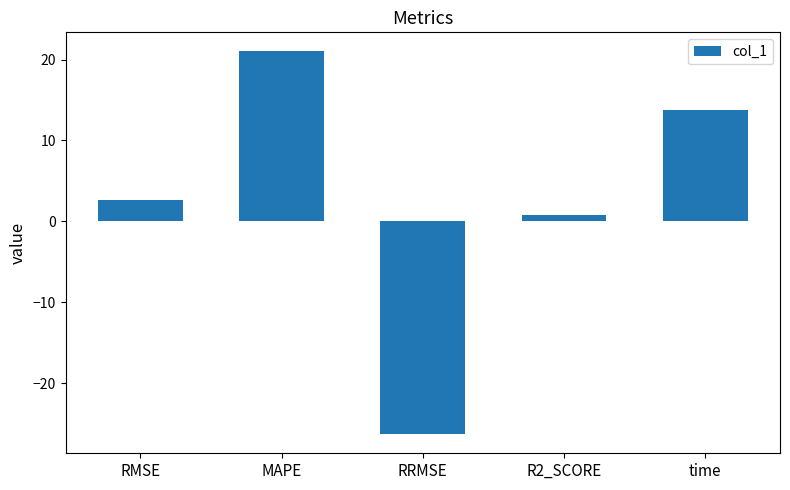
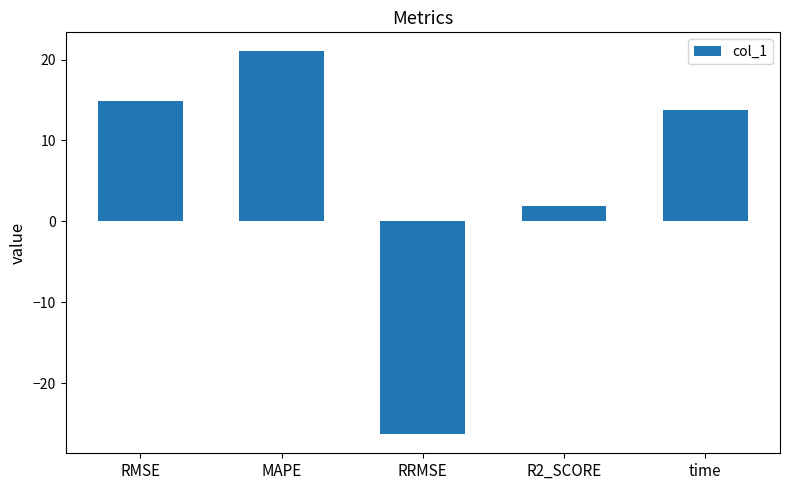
RMSE: 3 -> 15
R2_SCORE: 1 -> 2
